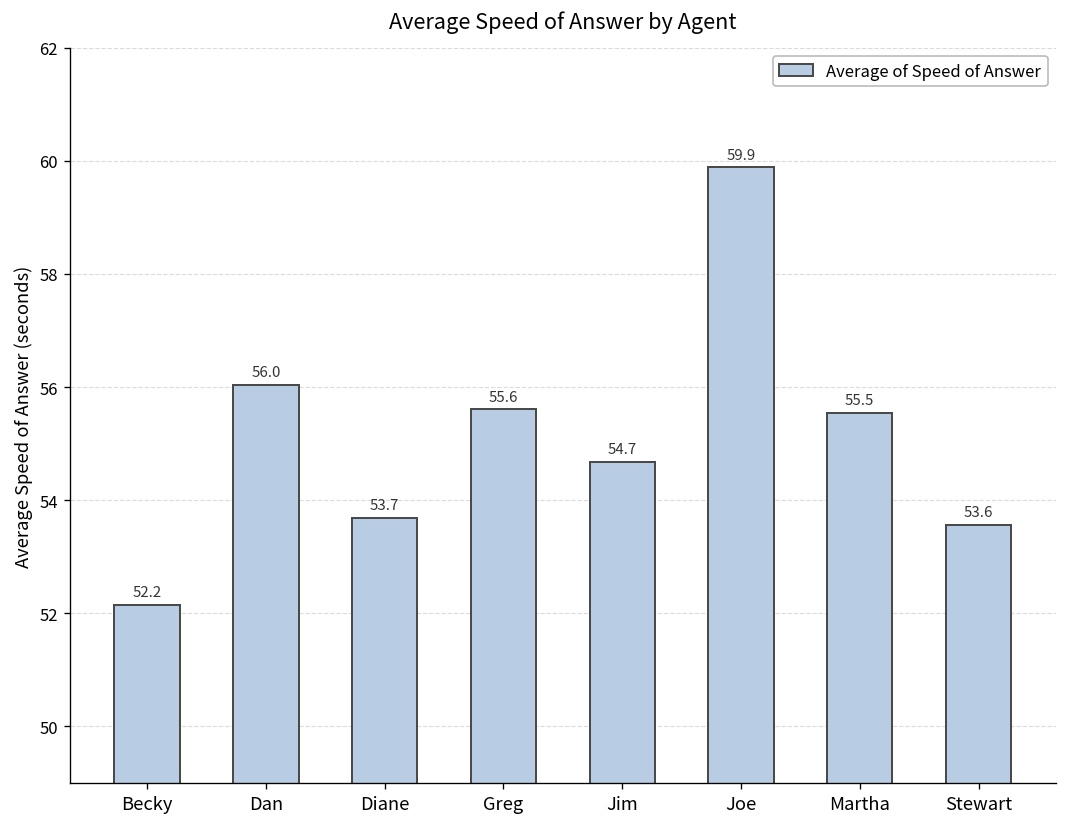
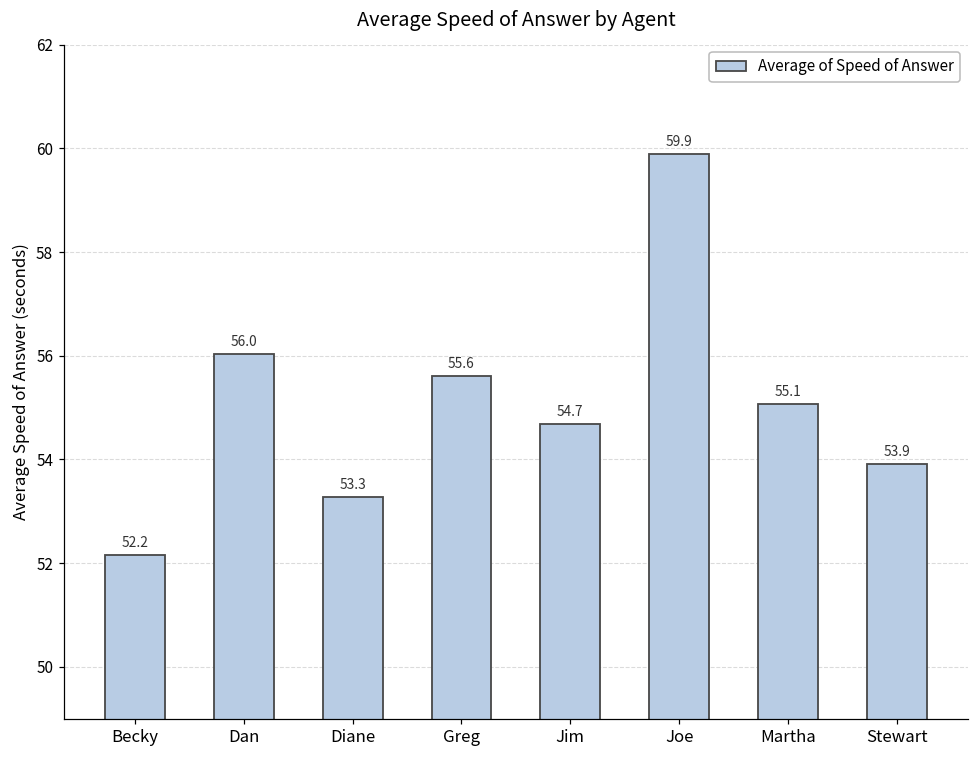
Diane: 53.7 -> 53.3
Martha: 55.5 -> 55.1
Stewart: 53.6 -> 53.9
